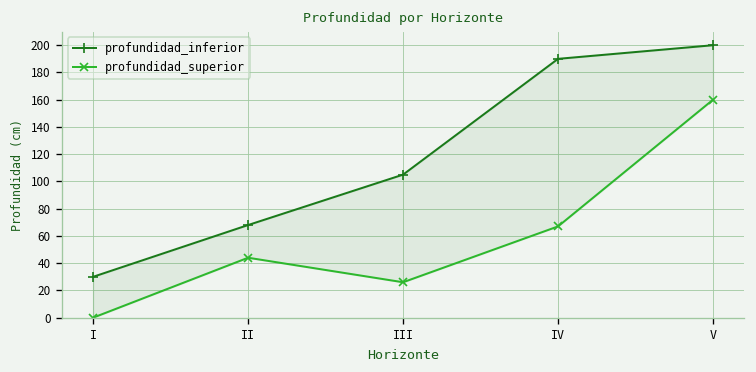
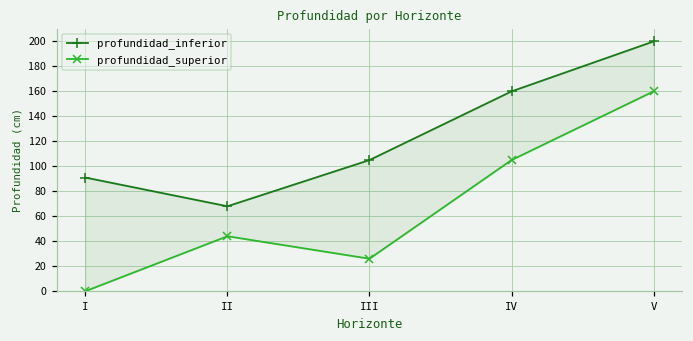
profundidad_inferior, I: 30 -> 91
profundidad_inferior, IV: 190 -> 160
profundidad_superior, IV: 67 -> 105
